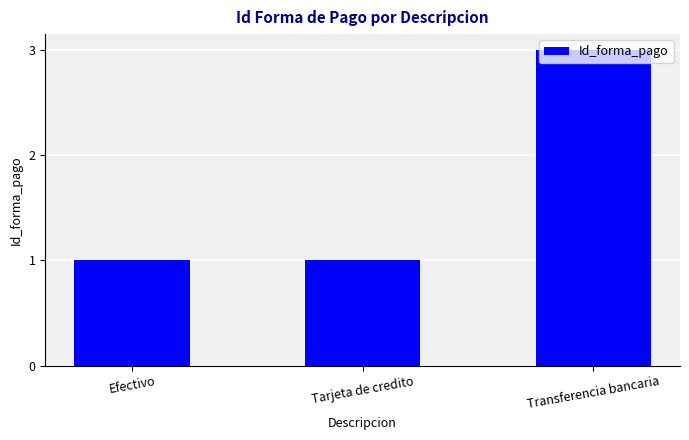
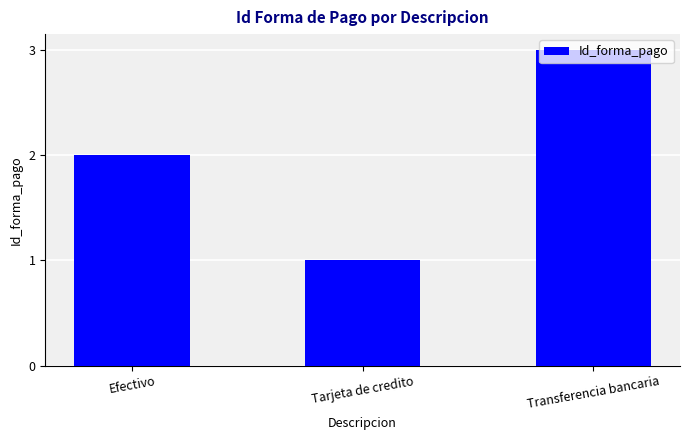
Efectivo: 1 -> 2
